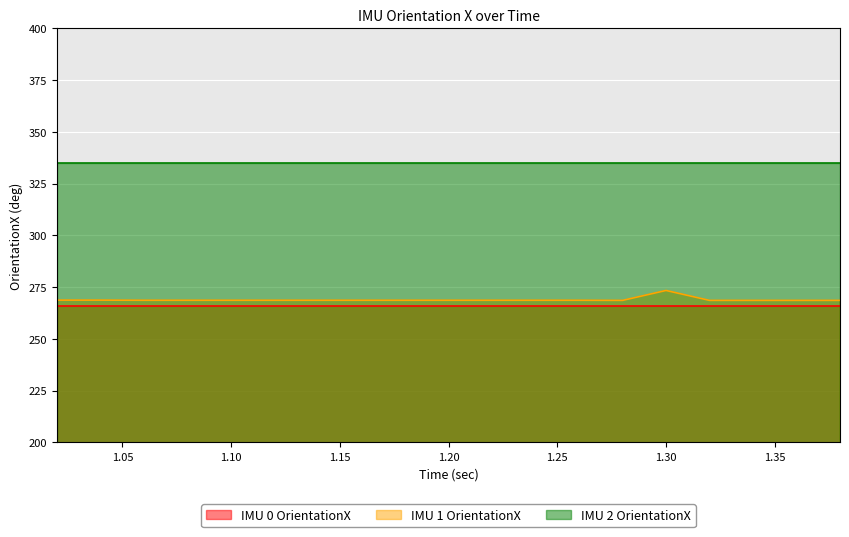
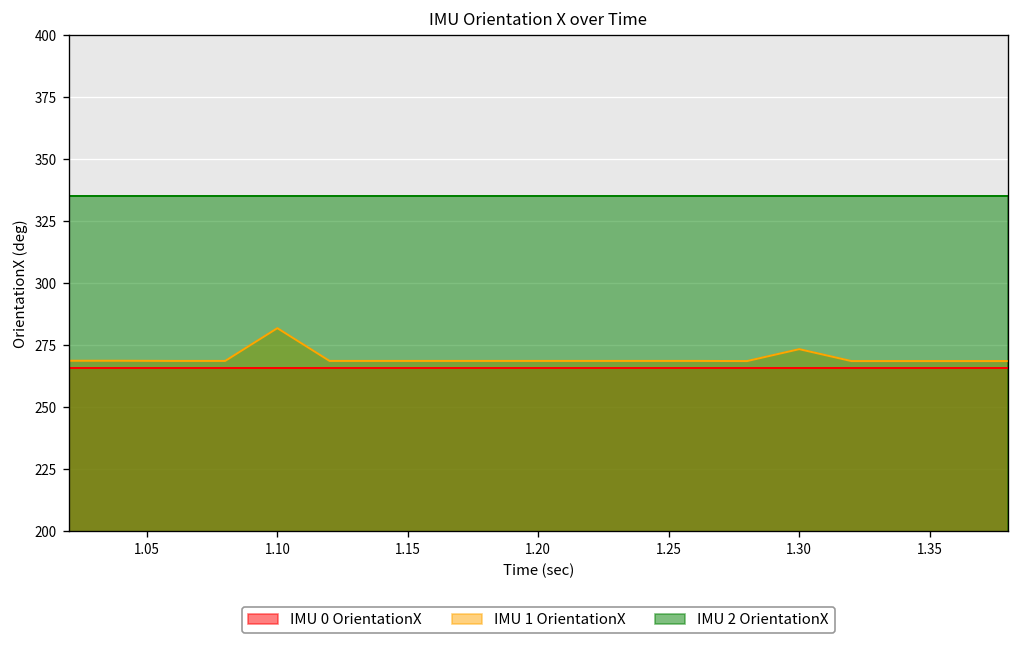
IMU 1 OrientationX, 1.10: 269 -> 282
